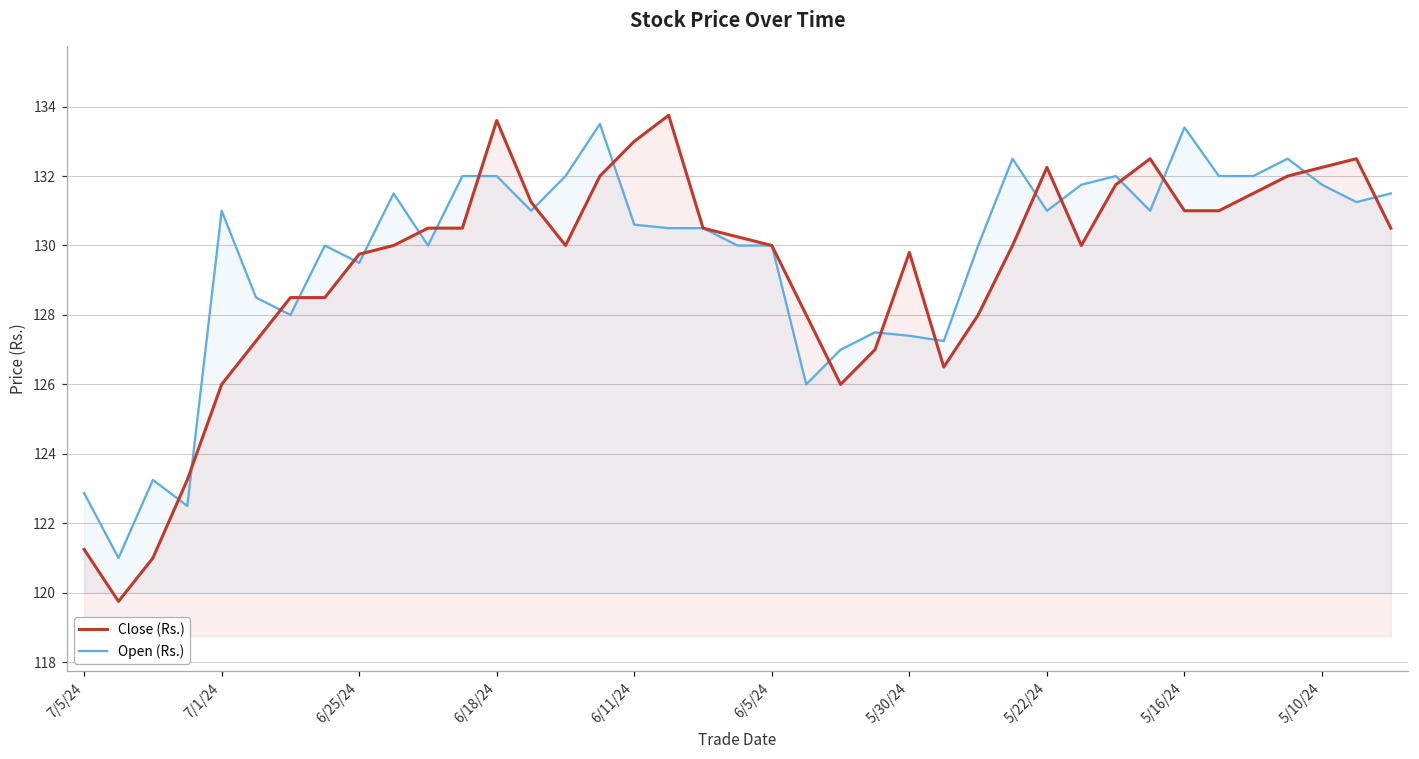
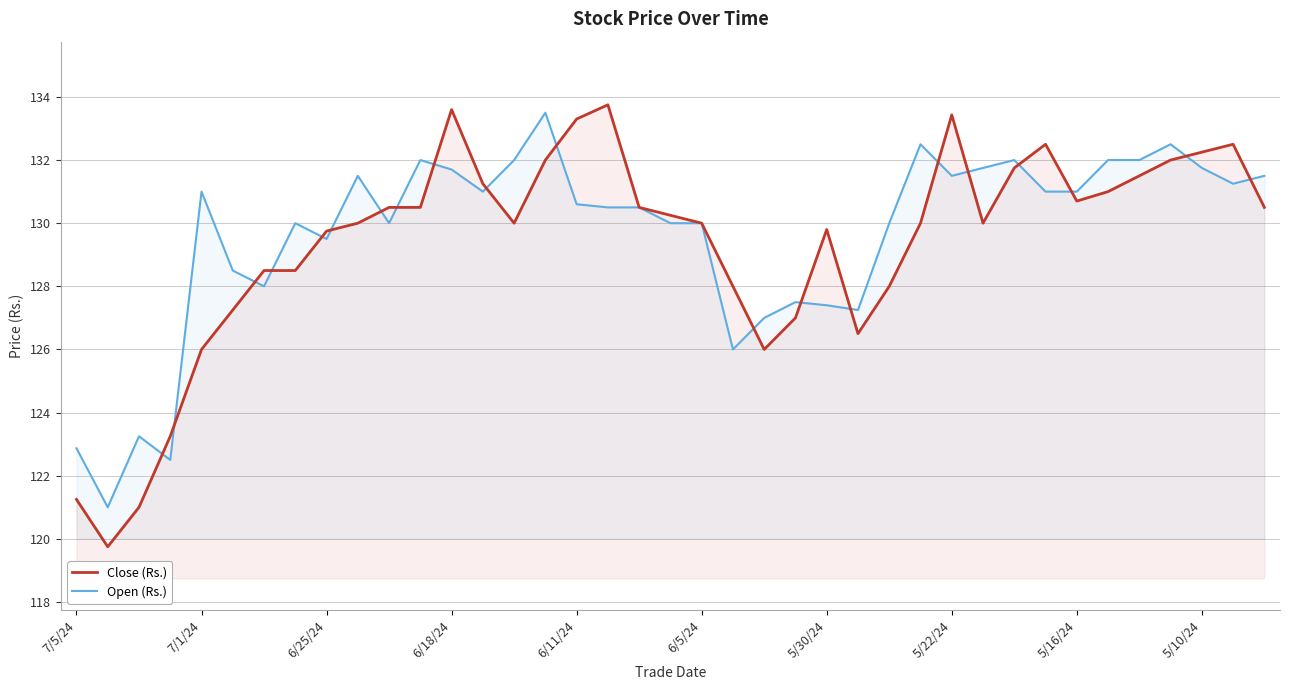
Open (Rs.), 6/18/24: 132.0 -> 131.7
Close (Rs.), 6/11/24: 133.0 -> 133.3
Close (Rs.), 5/22/24: 132.3 -> 133.4
Open (Rs.), 5/22/24: 131.0 -> 131.5
Close (Rs.), 5/16/24: 131.0 -> 130.7
Open (Rs.), 5/16/24: 133.4 -> 131.0
